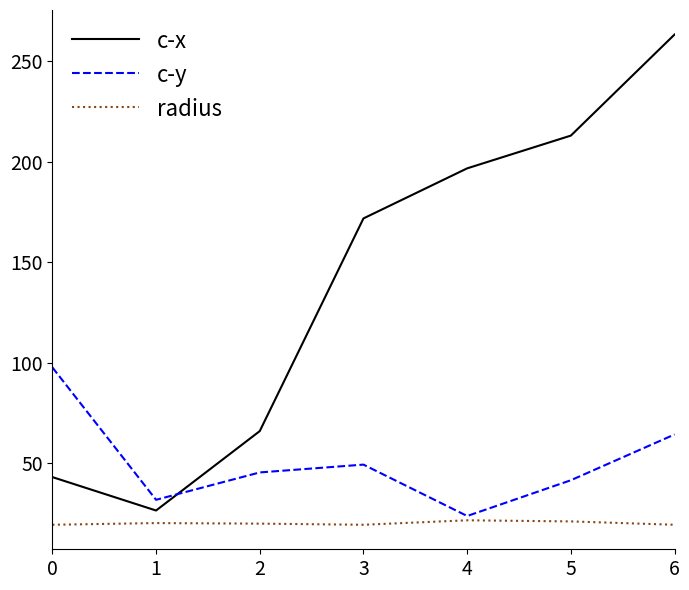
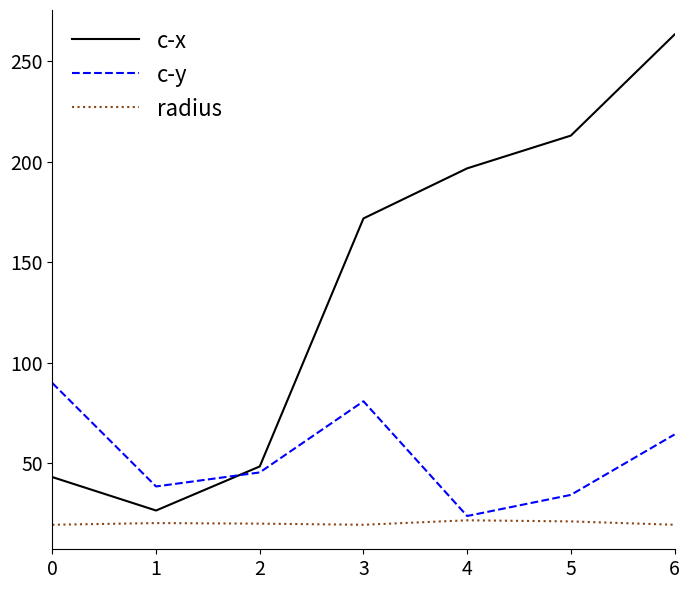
c-y, 0: 98 -> 90
c-y, 1: 32 -> 39
c-x, 2: 66 -> 49
c-y, 3: 49 -> 81
c-y, 5: 42 -> 34
